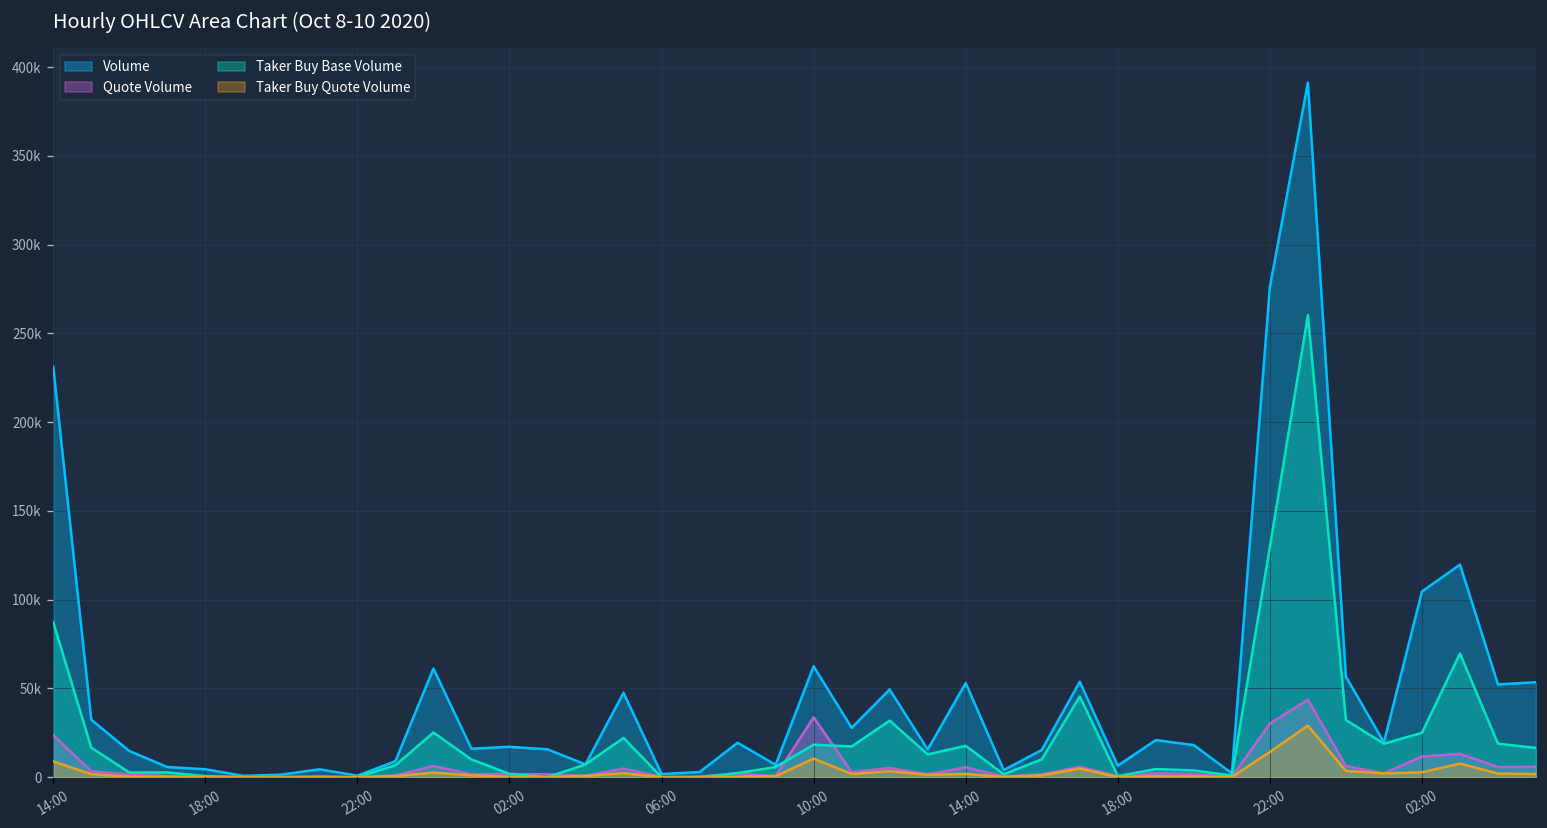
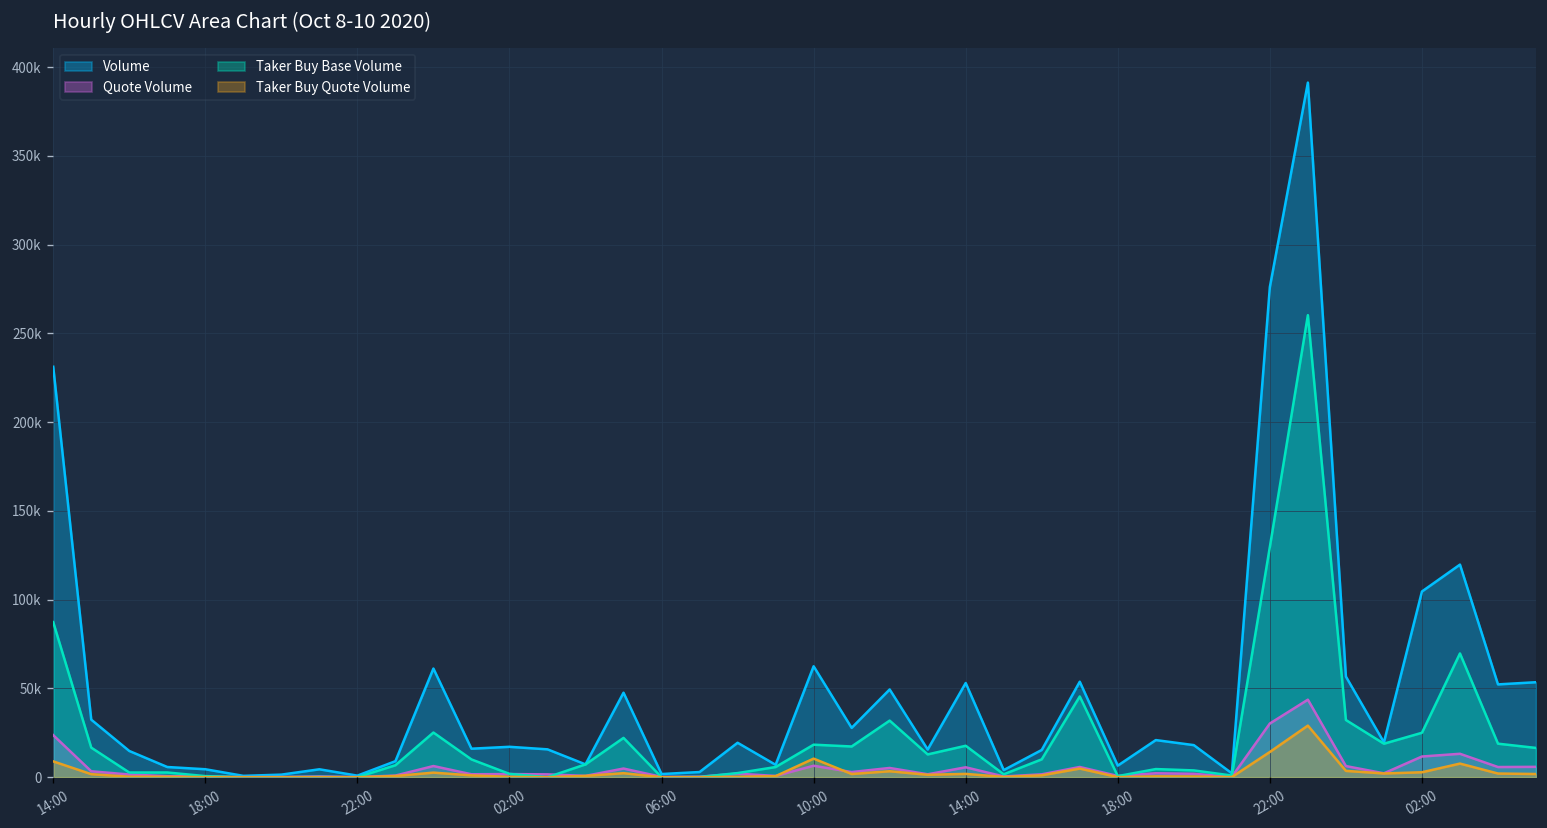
Quote Volume, 10:00: 34000 -> 6000
